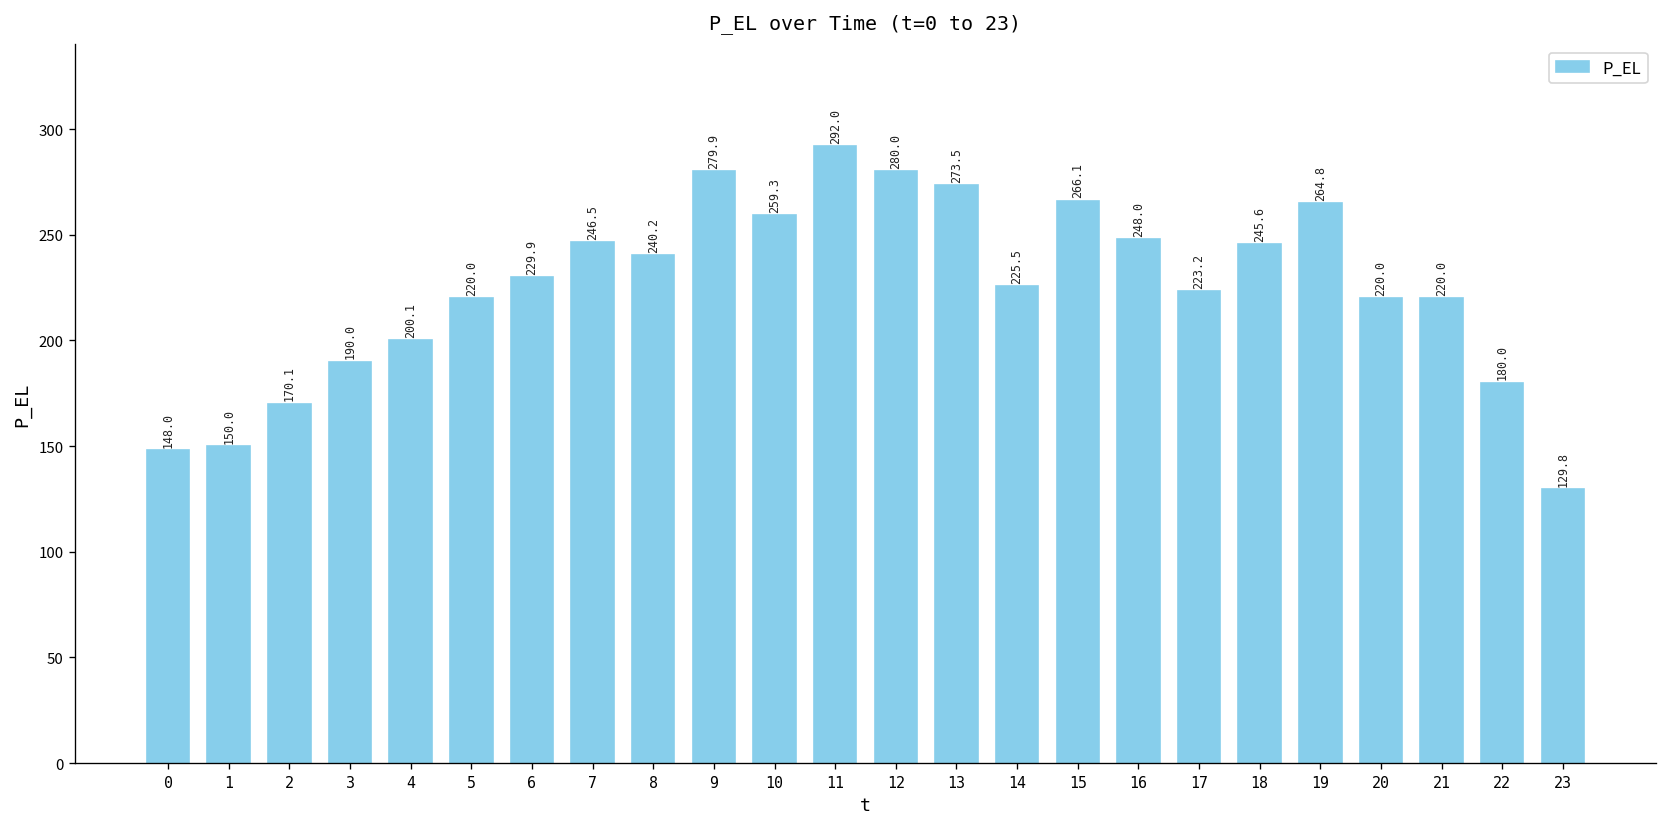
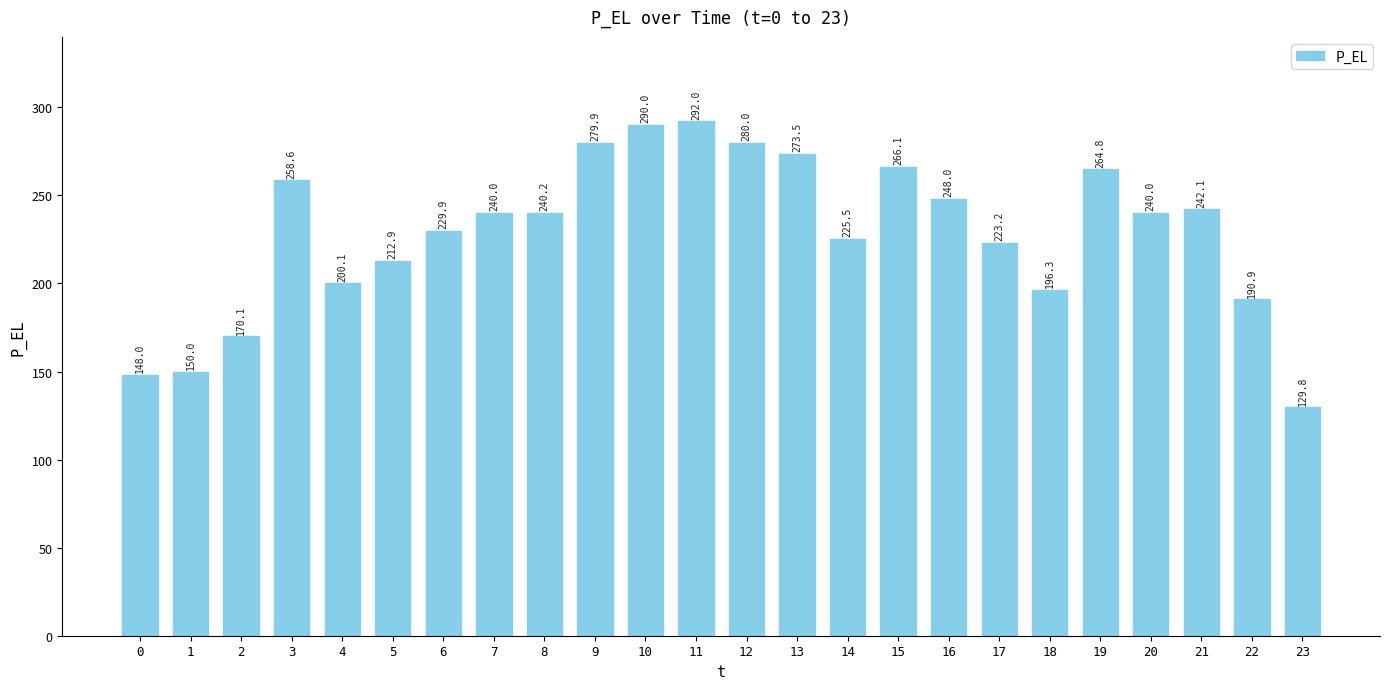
3: 190.0 -> 258.6
5: 220.0 -> 212.9
7: 246.5 -> 240.0
10: 259.3 -> 290.0
18: 245.6 -> 196.3
20: 220.0 -> 240.0
21: 220.0 -> 242.1
22: 180.0 -> 190.9
